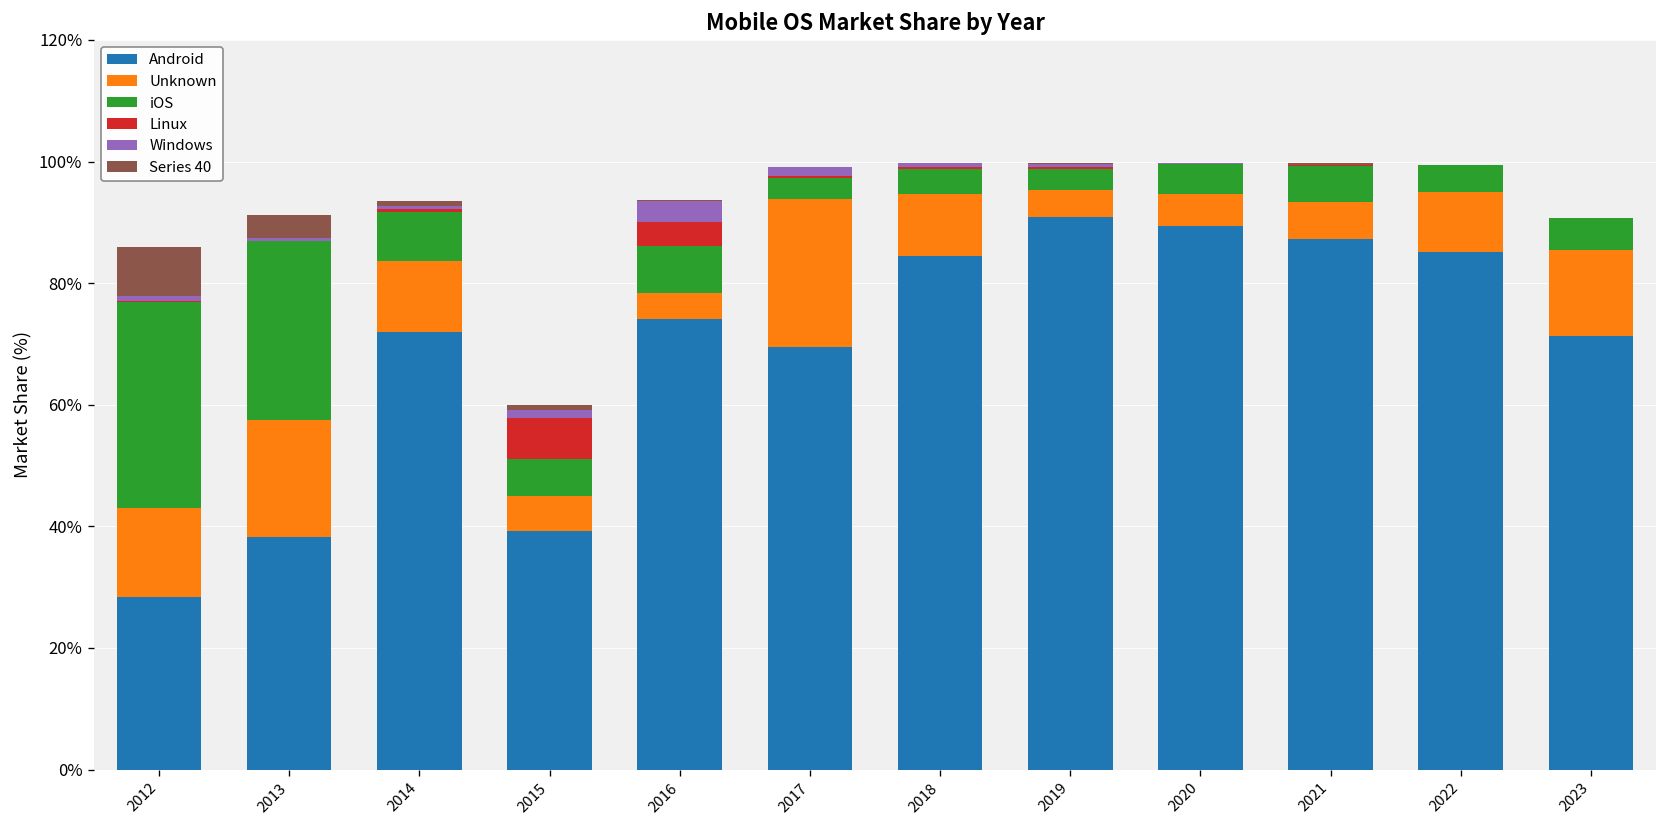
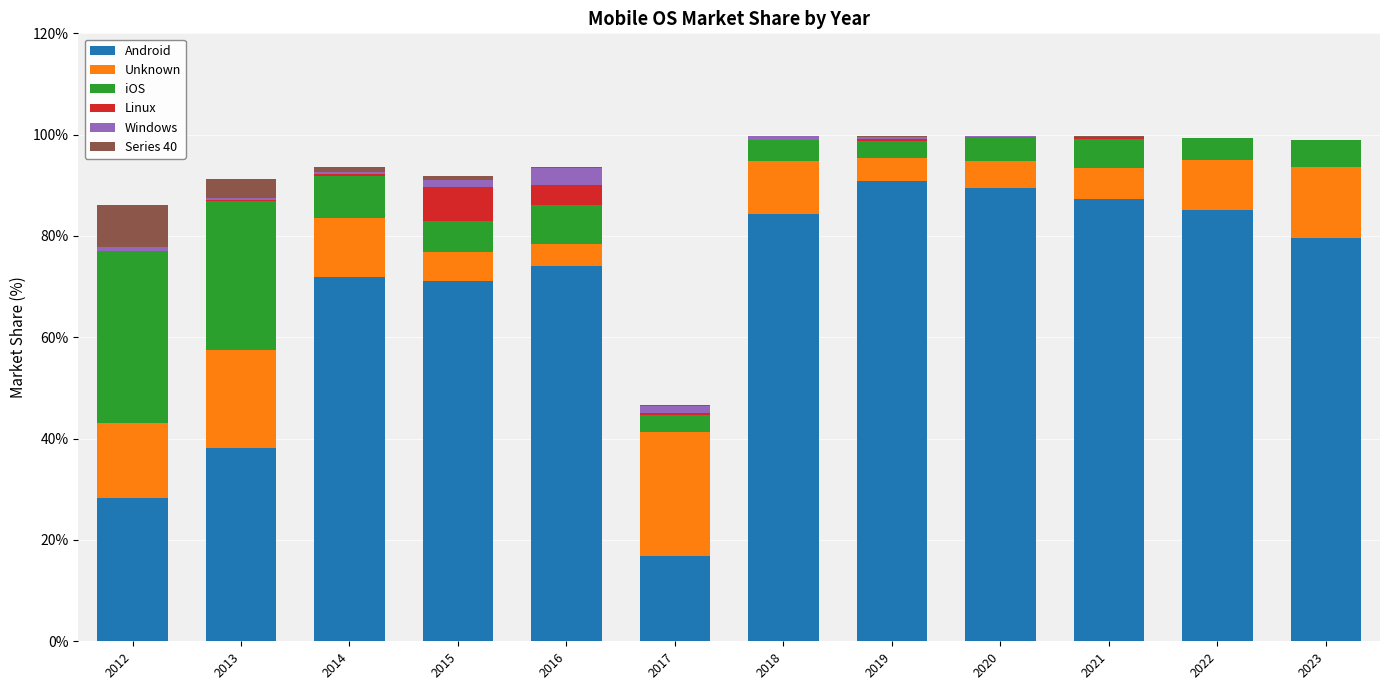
Android, 2015: 39% -> 71%
Android, 2017: 69% -> 17%
Android, 2023: 71% -> 80%
